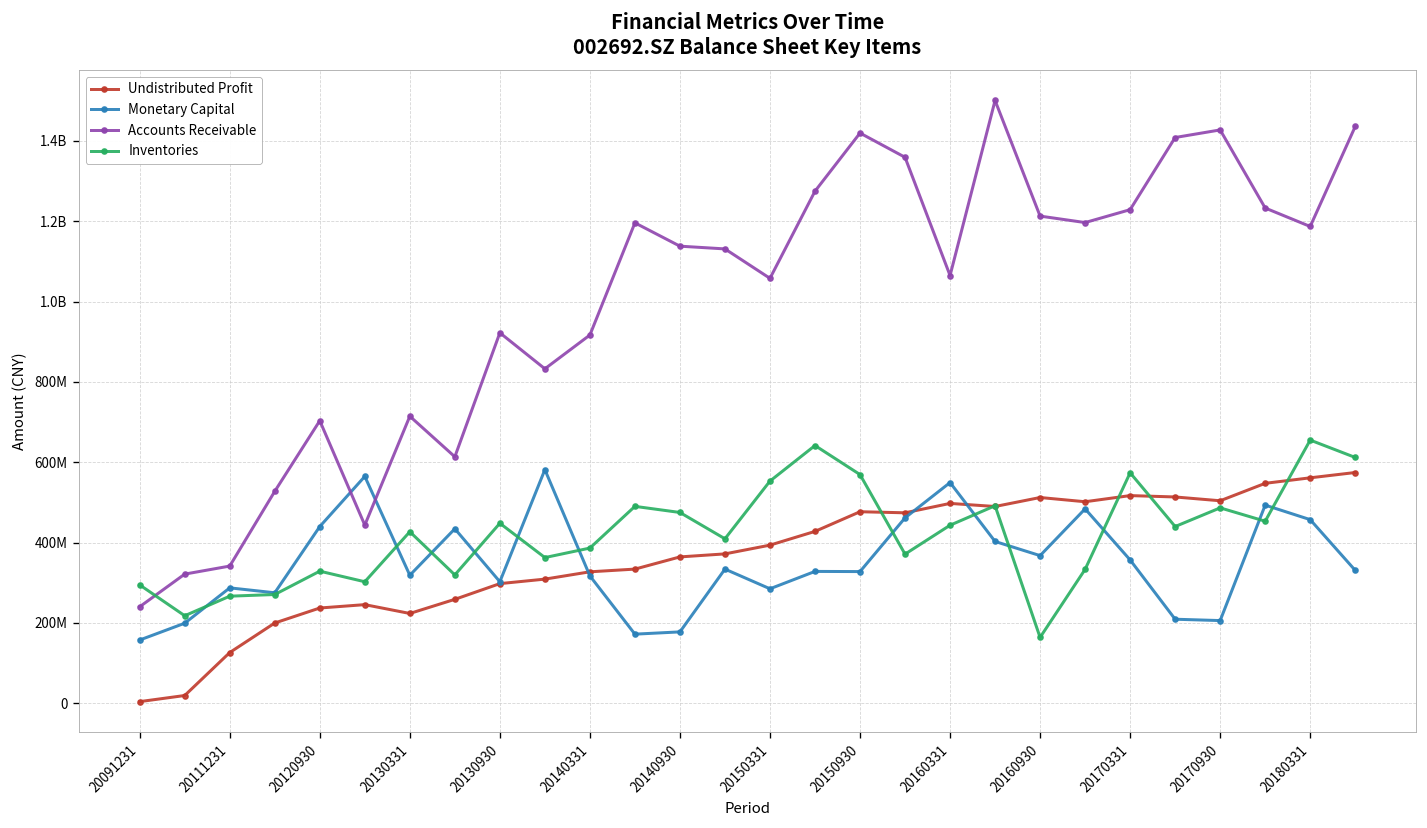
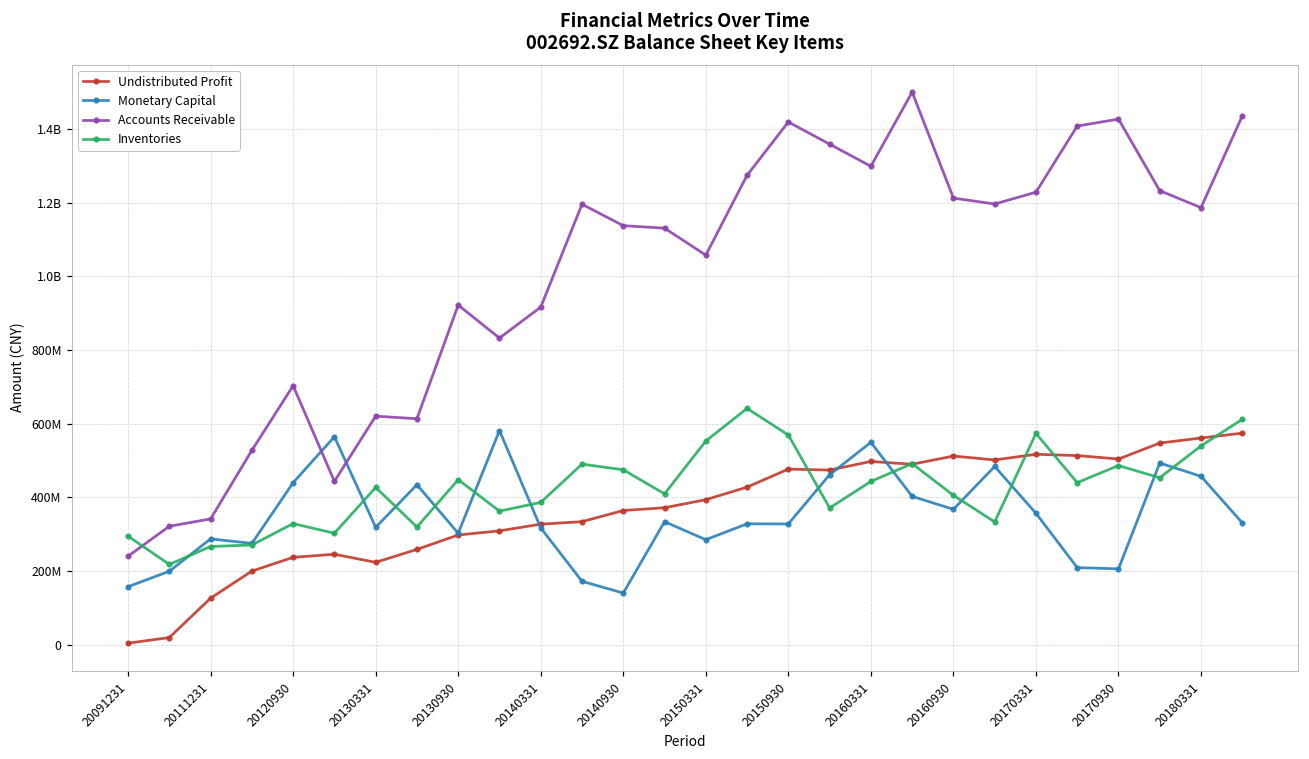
Accounts Receivable, 20130331: 710000000 -> 620000000
Monetary Capital, 20140930: 180000000 -> 140000000
Accounts Receivable, 20160331: 1060000000 -> 1300000000
Inventories, 20160930: 160000000 -> 410000000
Inventories, 20180331: 660000000 -> 540000000
